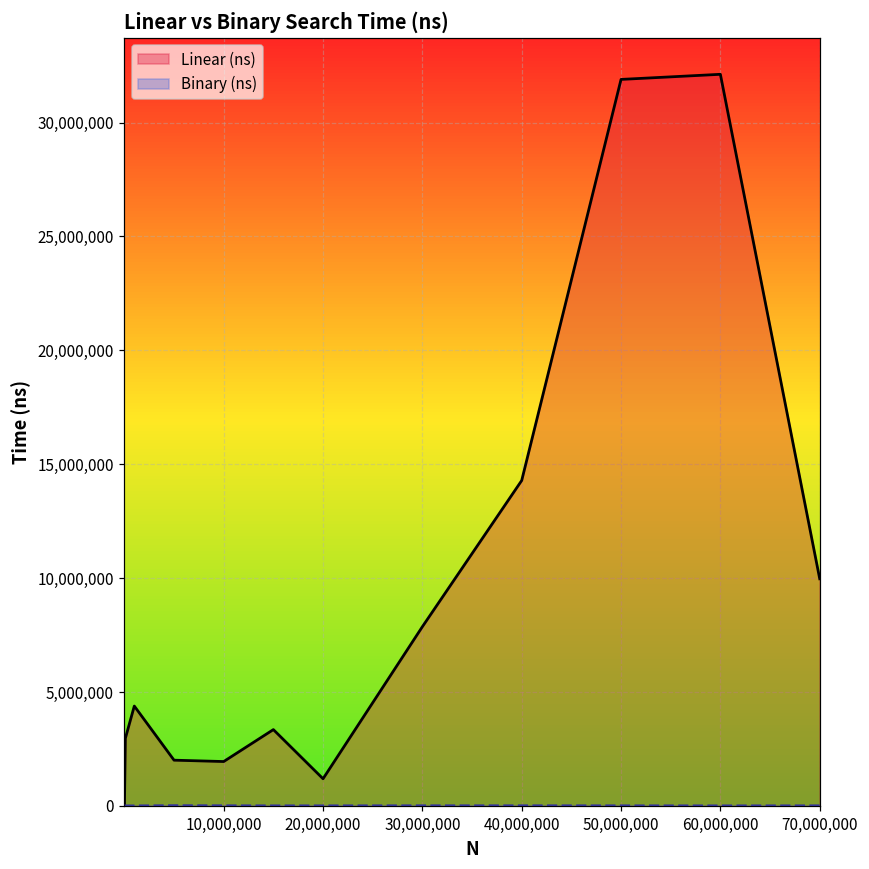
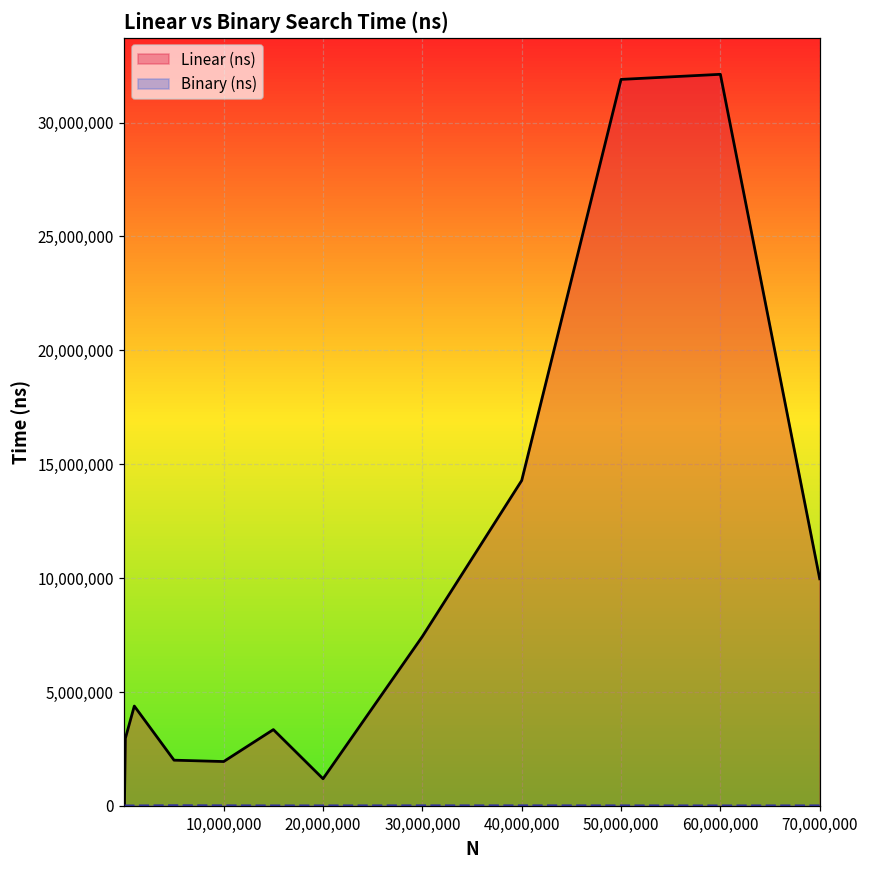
Linear (ns), 30,000,000: 7,900,000 -> 7,400,000
